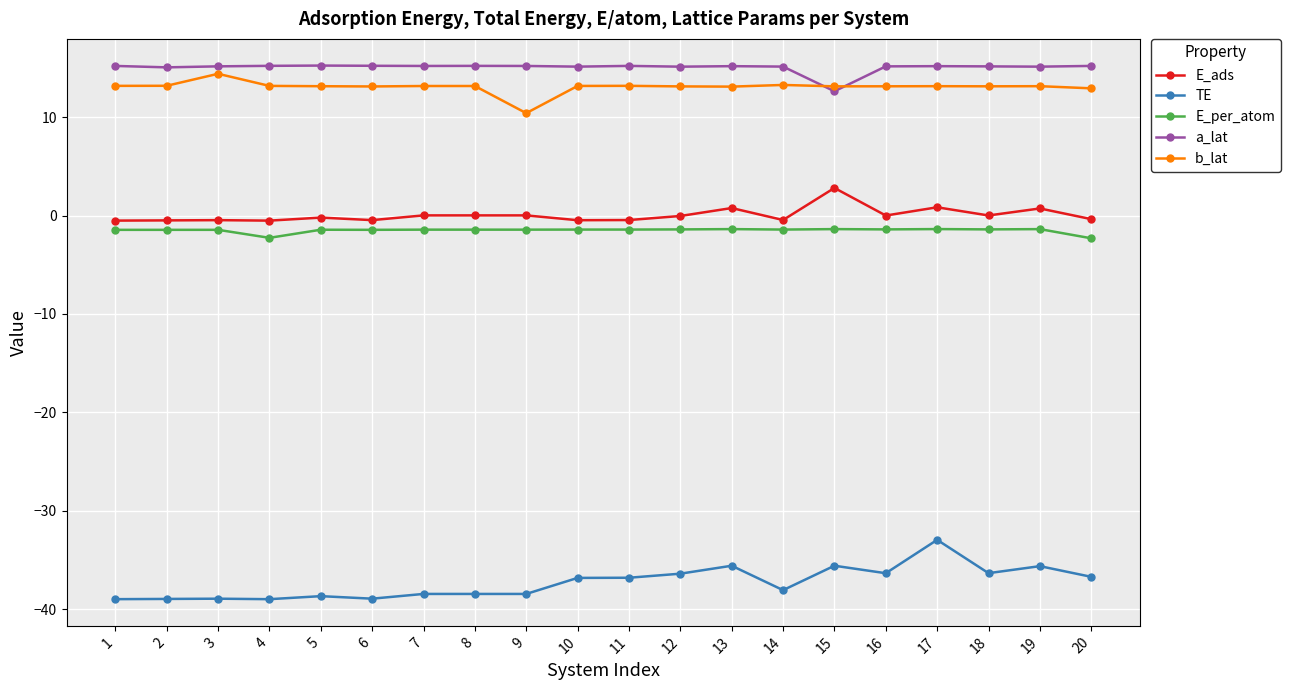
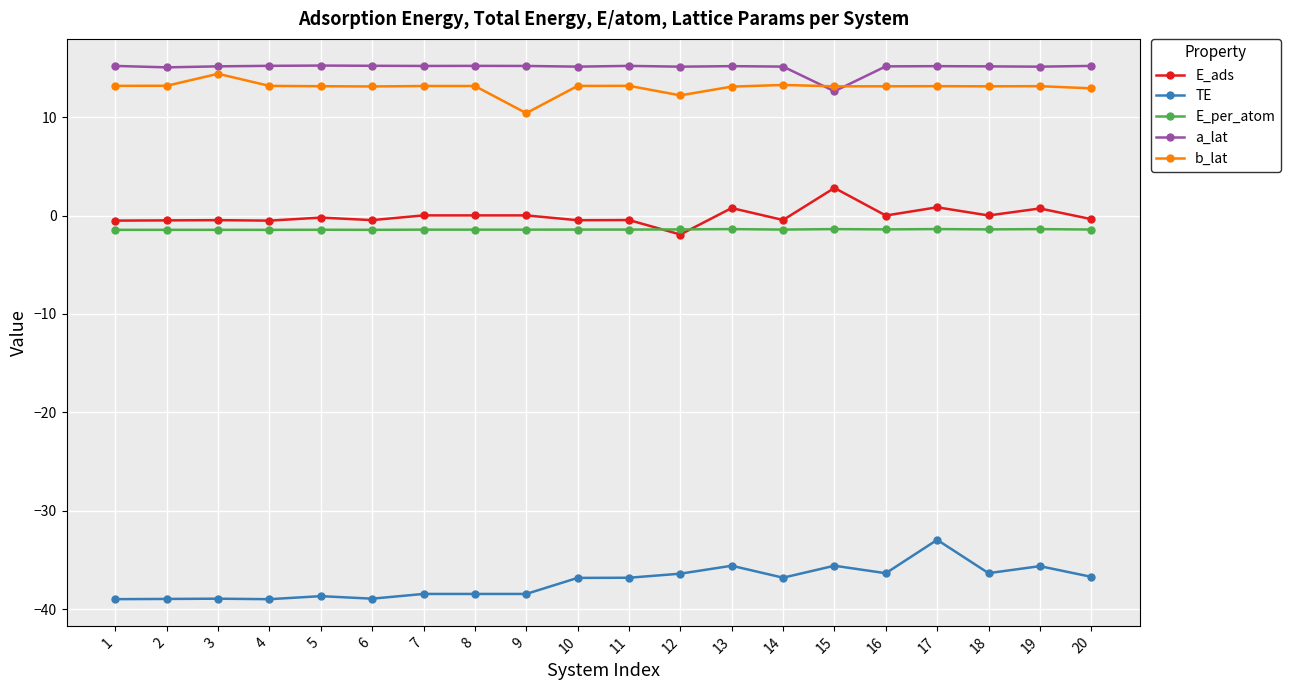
E_per_atom, 4: -2 -> -1
E_ads, 12: 0 -> -2
b_lat, 12: 13 -> 12
TE, 14: -38 -> -37
E_per_atom, 20: -2 -> -1
